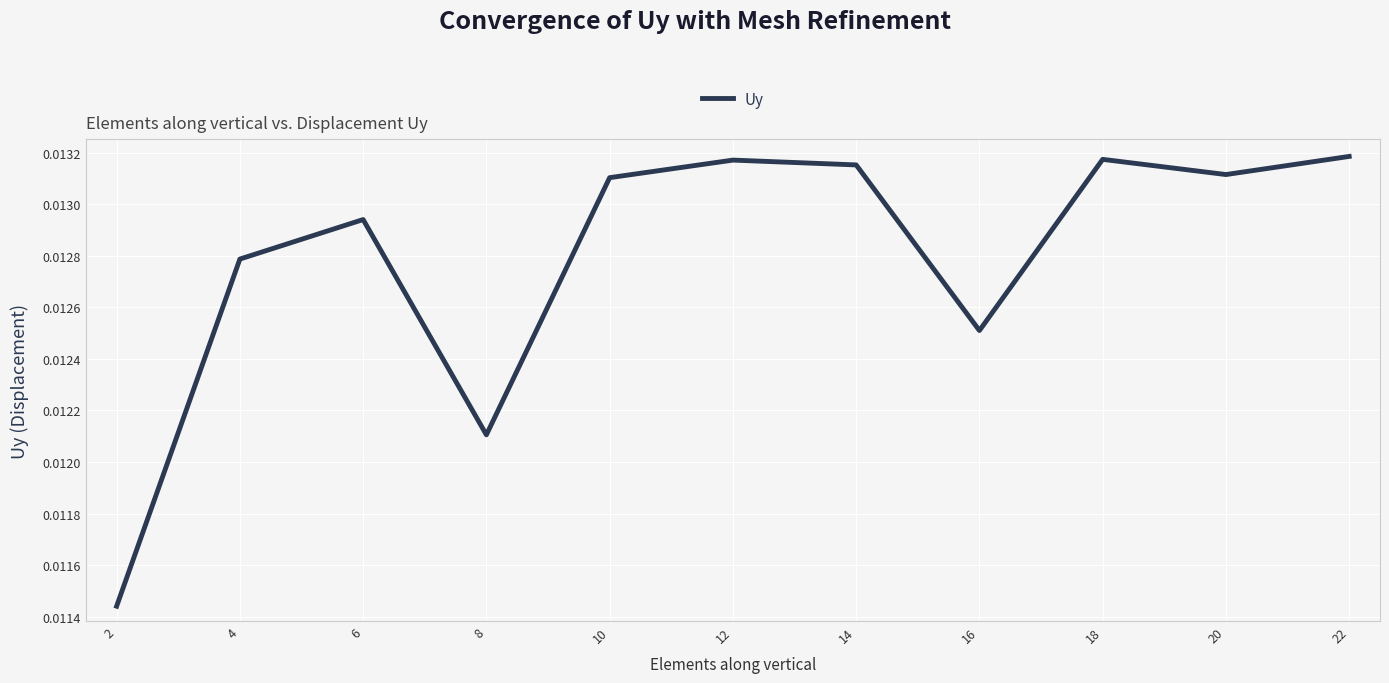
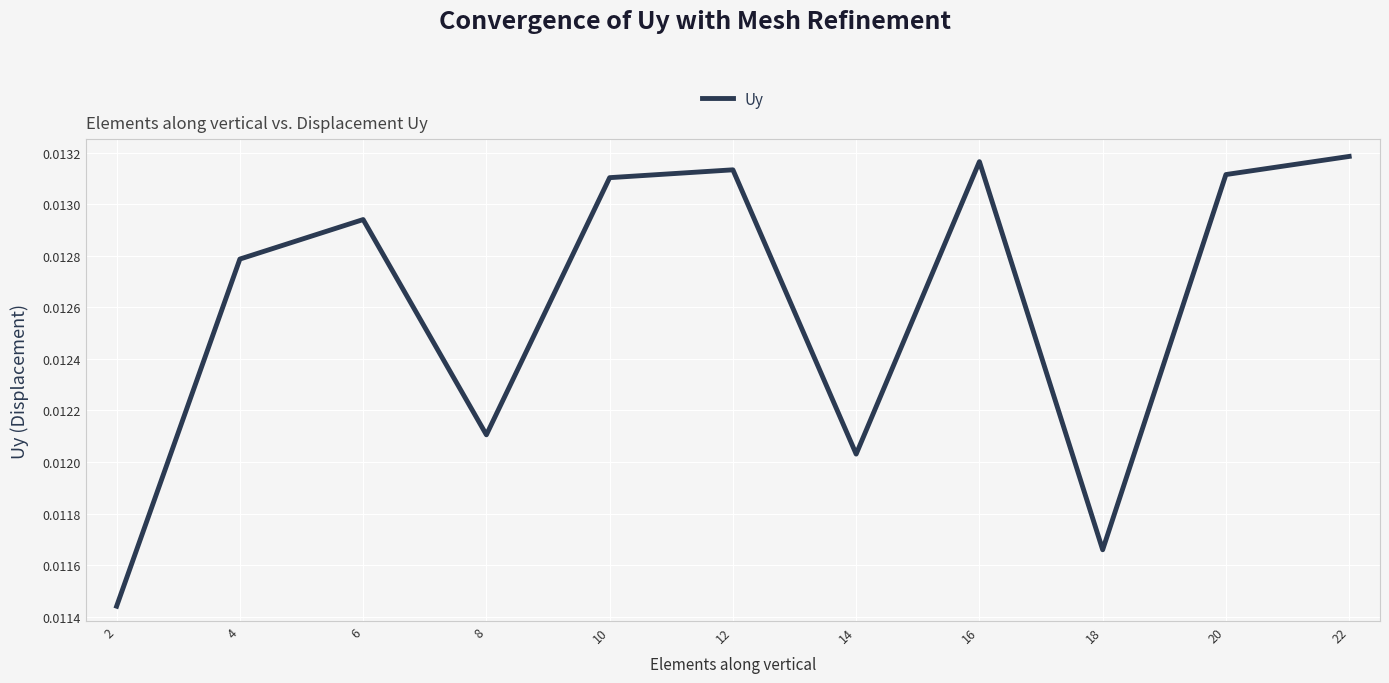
12: 0.01317 -> 0.01313
14: 0.01315 -> 0.01203
16: 0.01251 -> 0.01317
18: 0.01317 -> 0.01166
